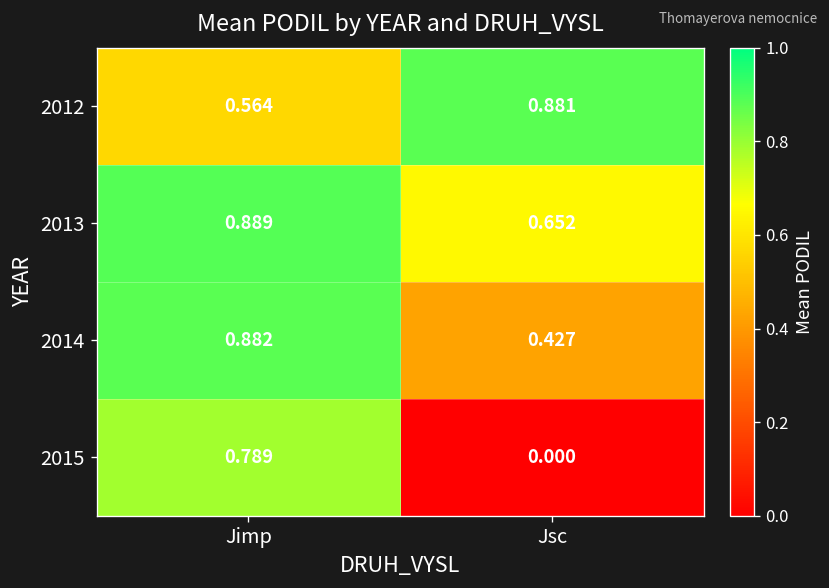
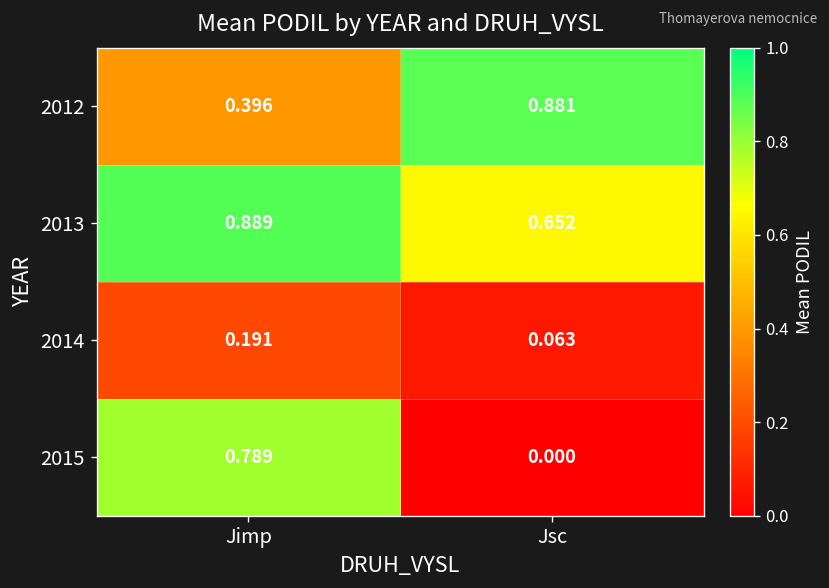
2012, Jimp: 0.564 -> 0.396
2014, Jimp: 0.882 -> 0.191
2014, Jsc: 0.427 -> 0.063
